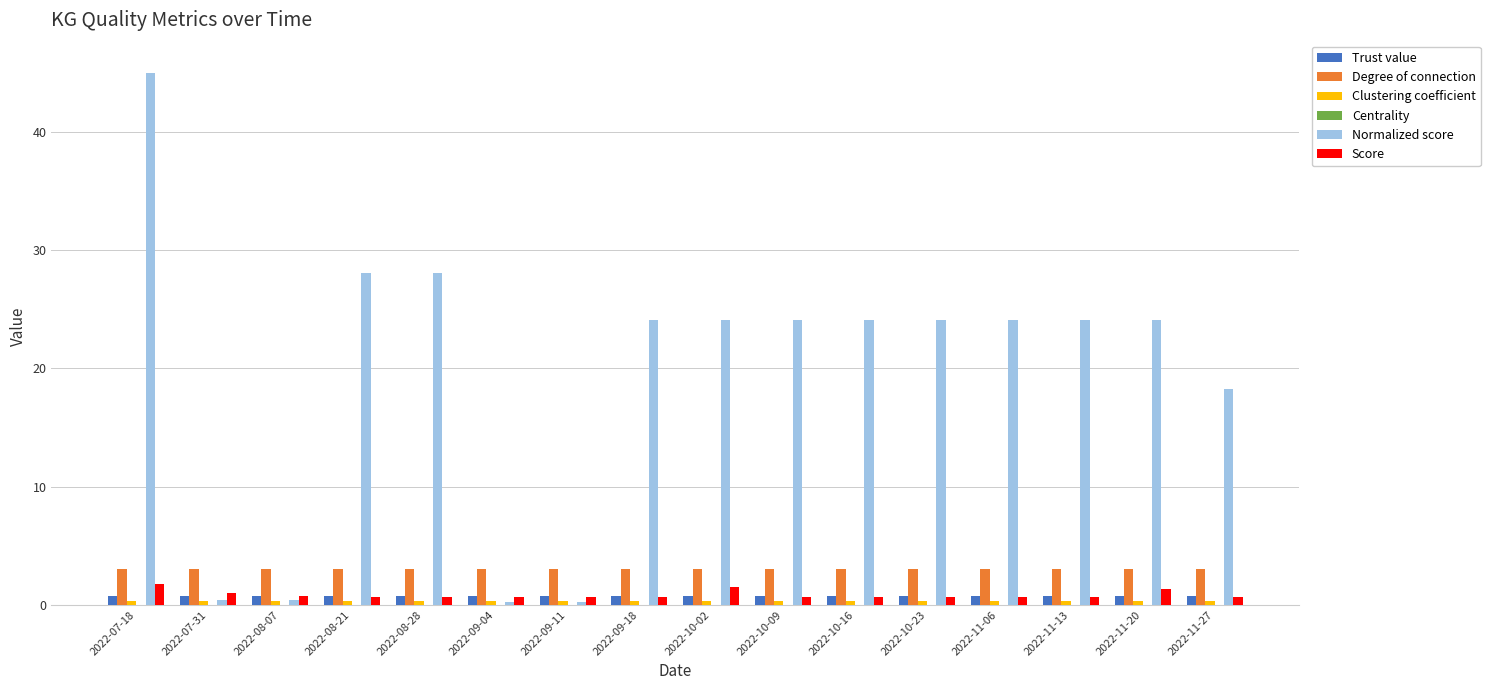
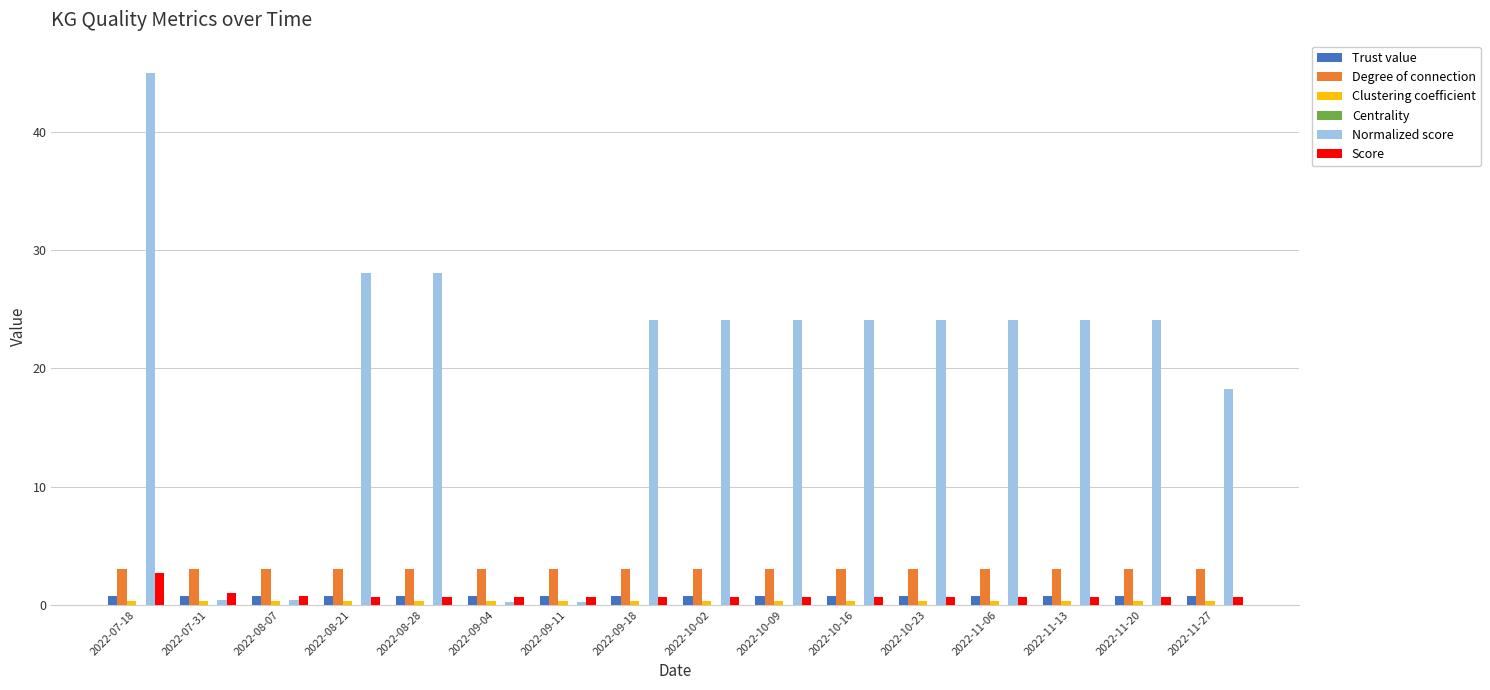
Score, 2022-07-18: 1.7 -> 2.7
Score, 2022-10-02: 1.5 -> 0.6
Score, 2022-11-20: 1.4 -> 0.6
